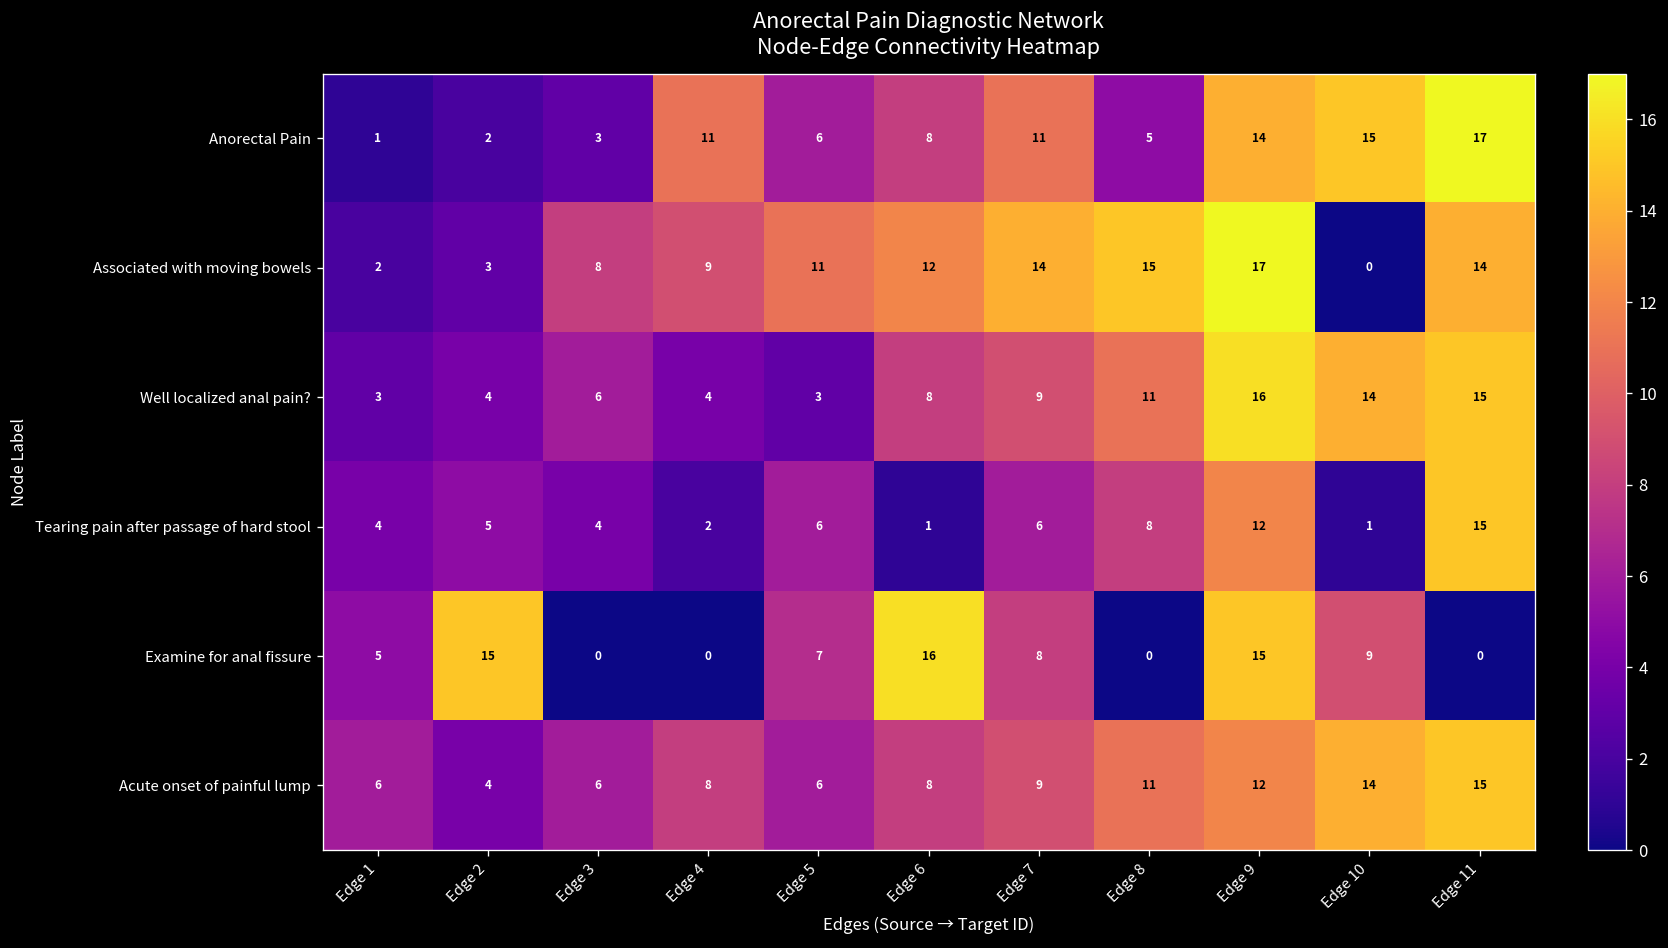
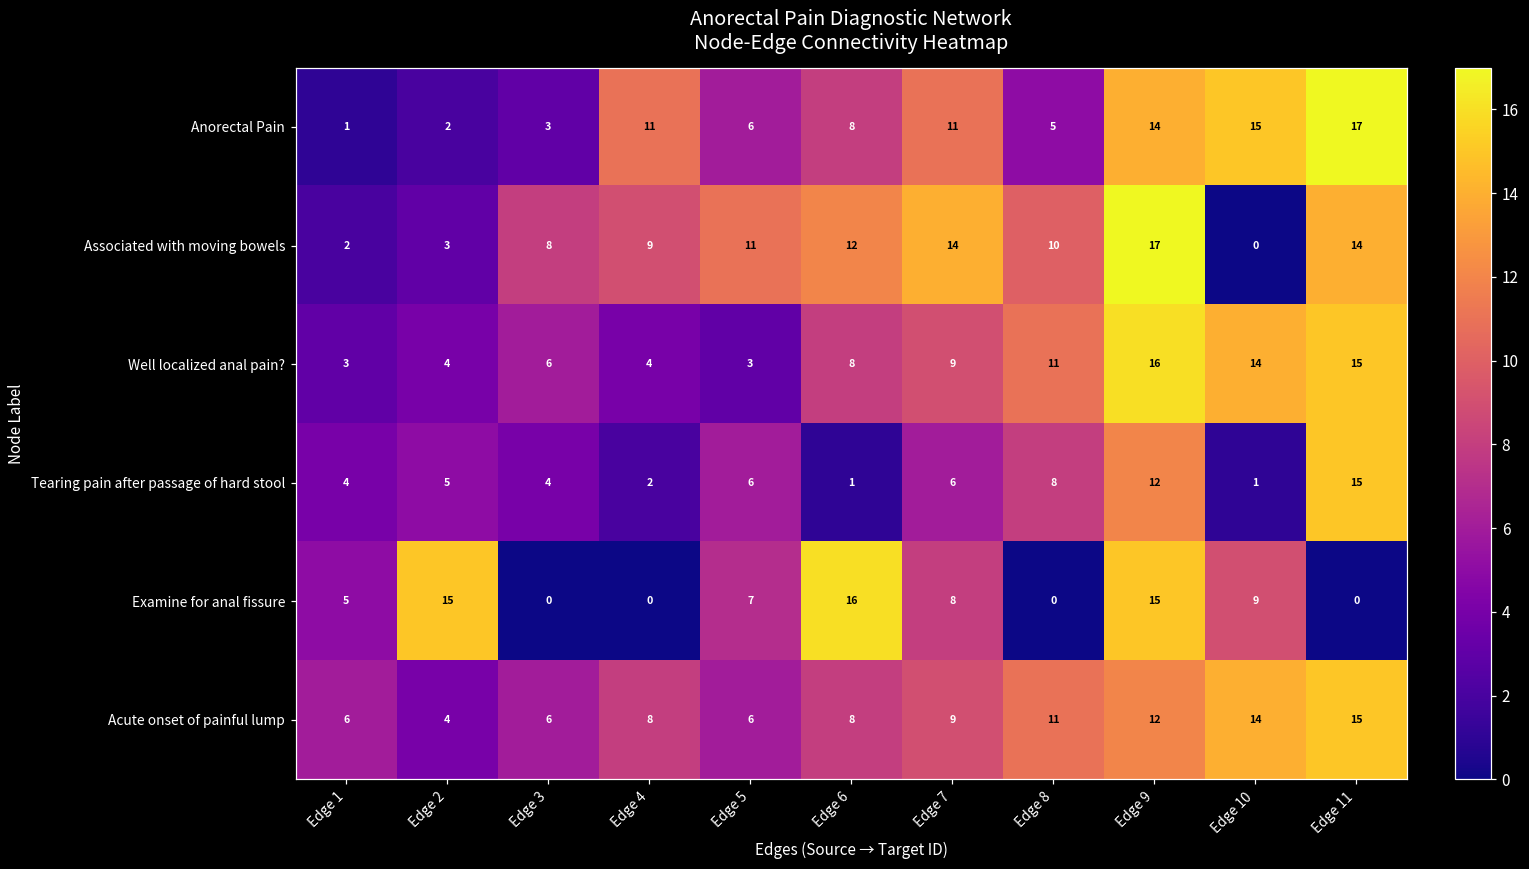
Associated with moving bowels, Edge 8: 15 -> 10
